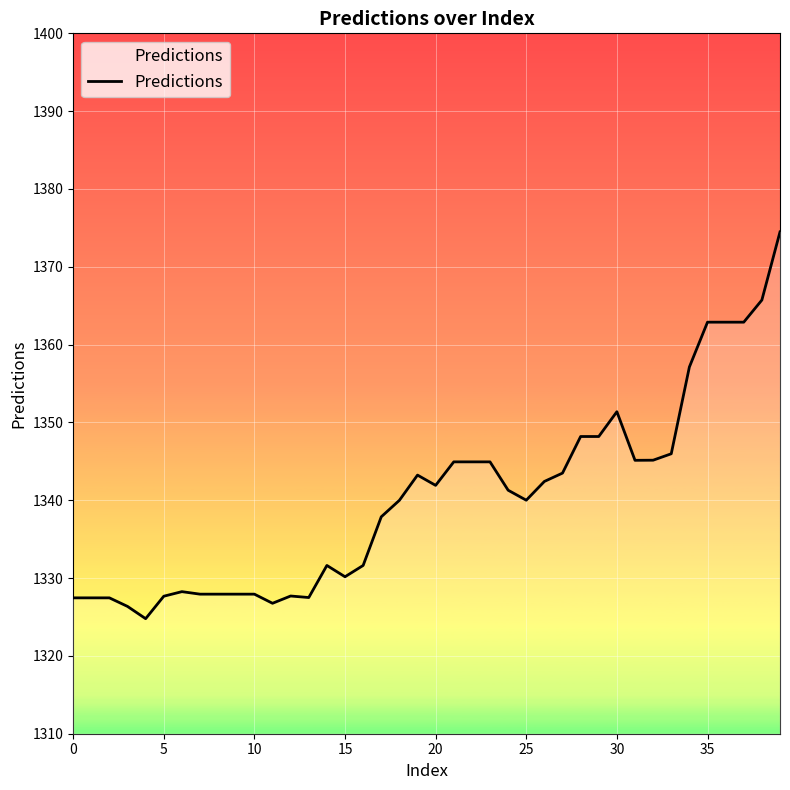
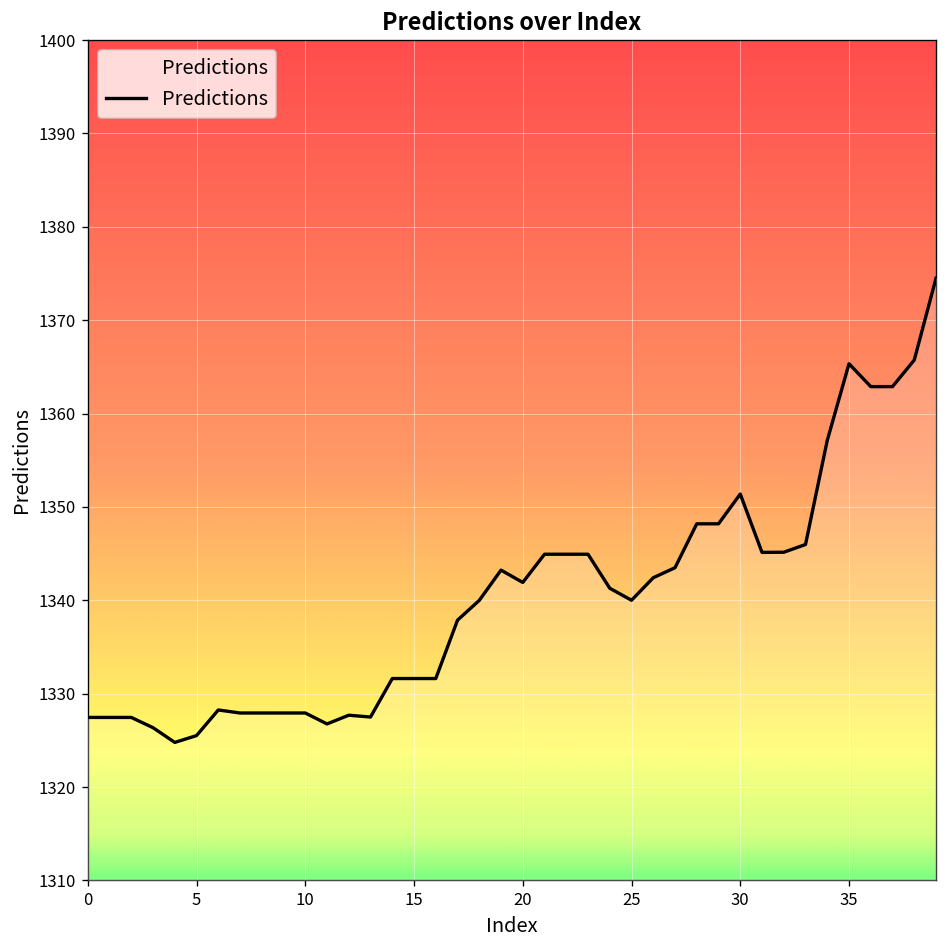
5: 1328 -> 1326
15: 1330 -> 1332
35: 1363 -> 1365
